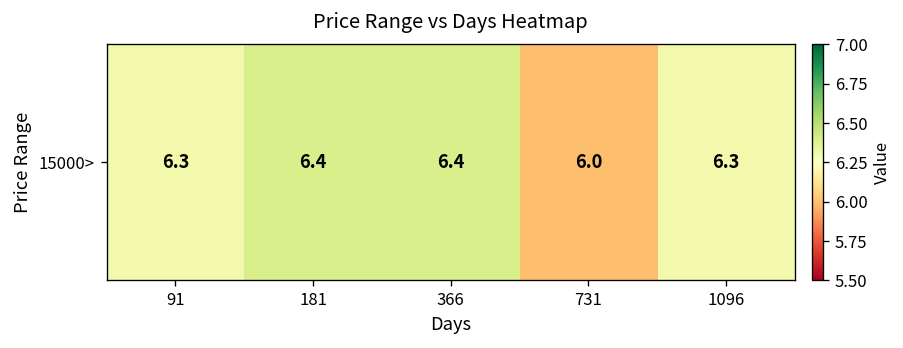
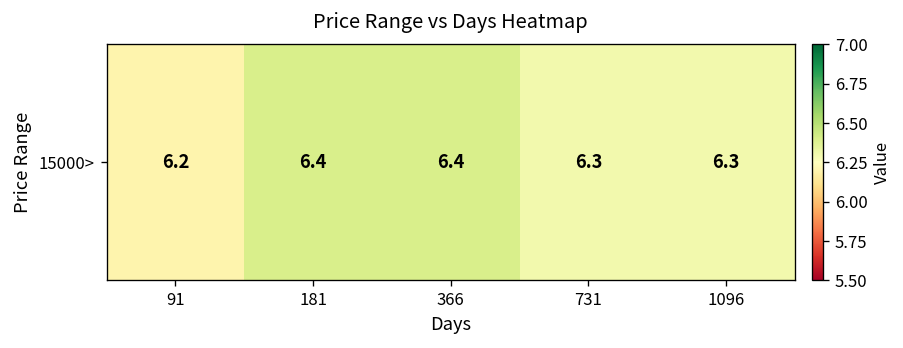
15000>, 91: 6.3 -> 6.2
15000>, 731: 6.0 -> 6.3
